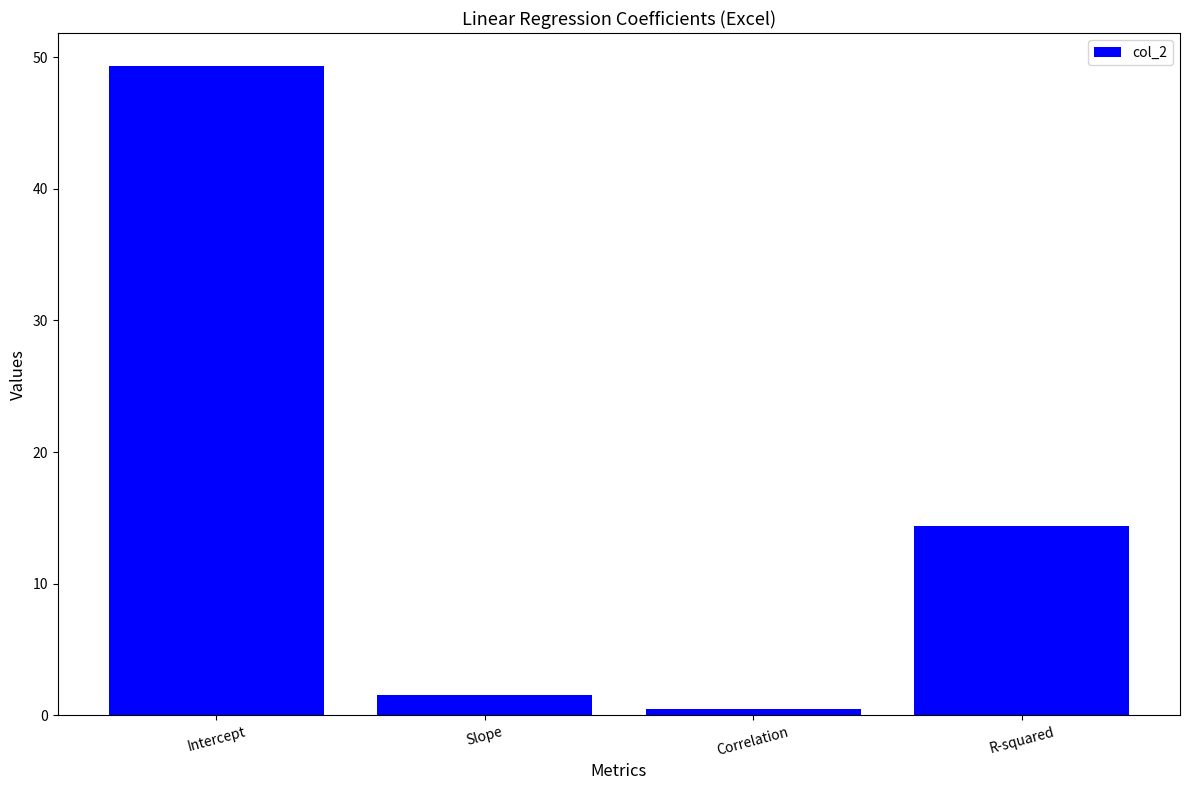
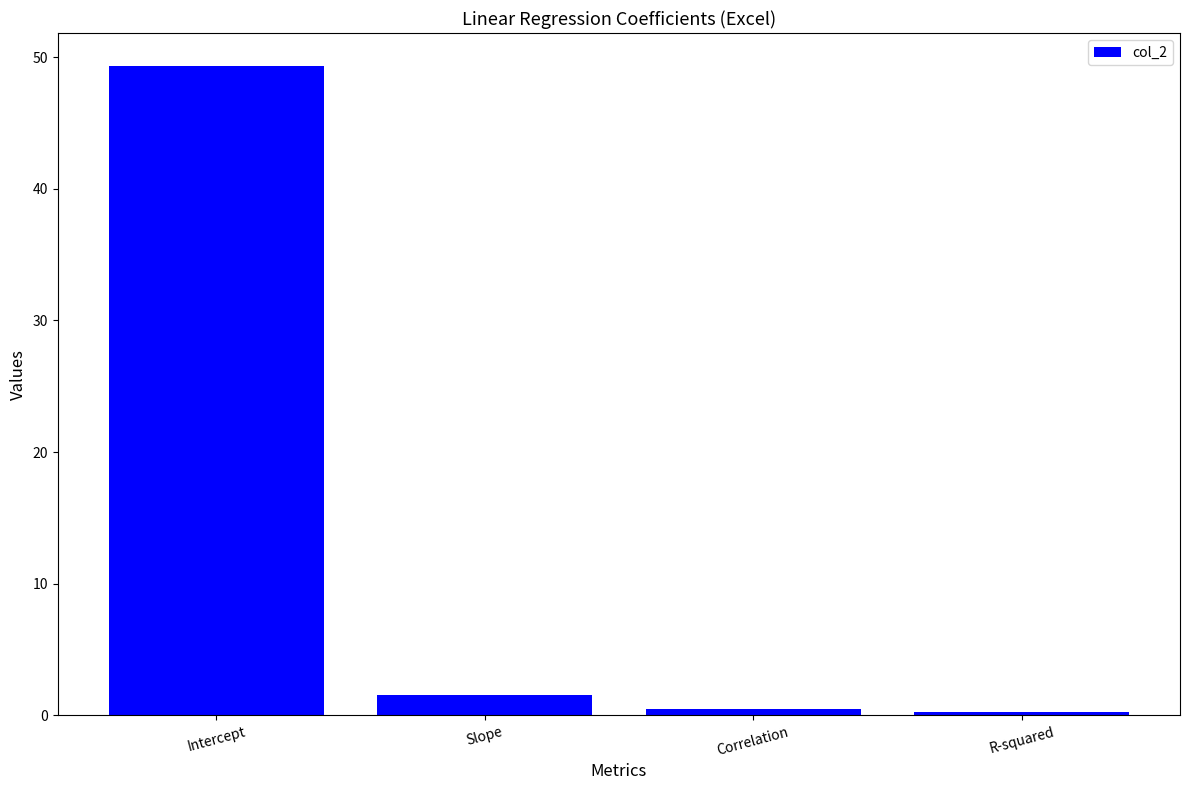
R-squared: 14.4 -> 0.2
